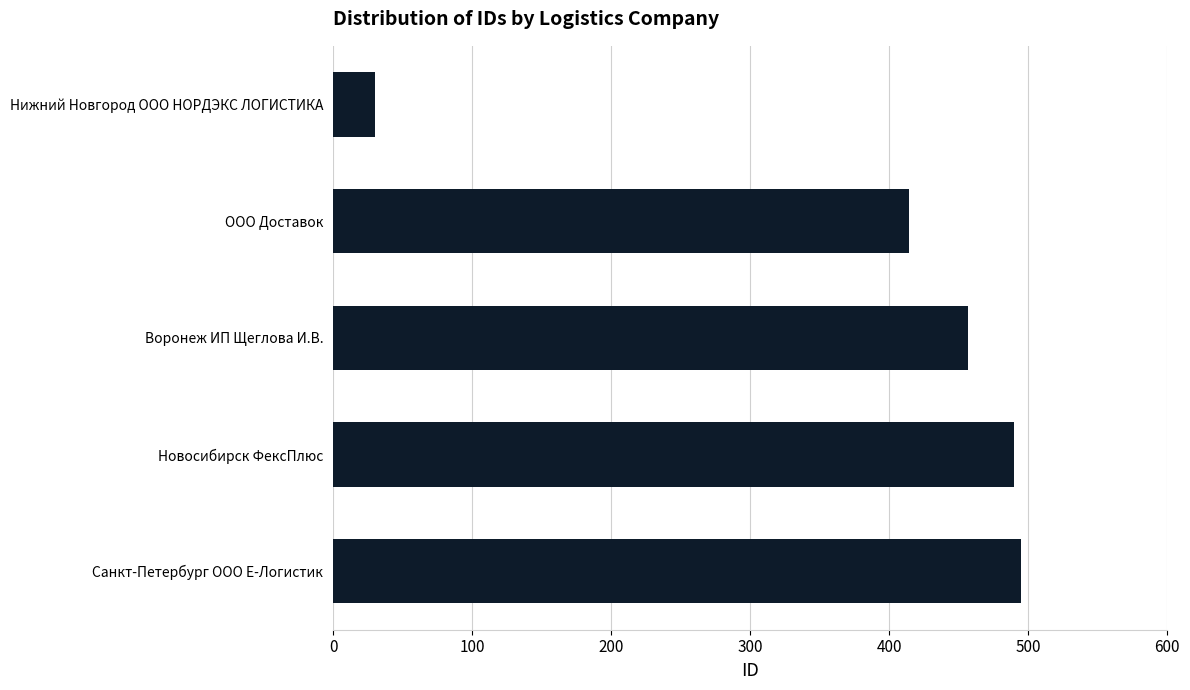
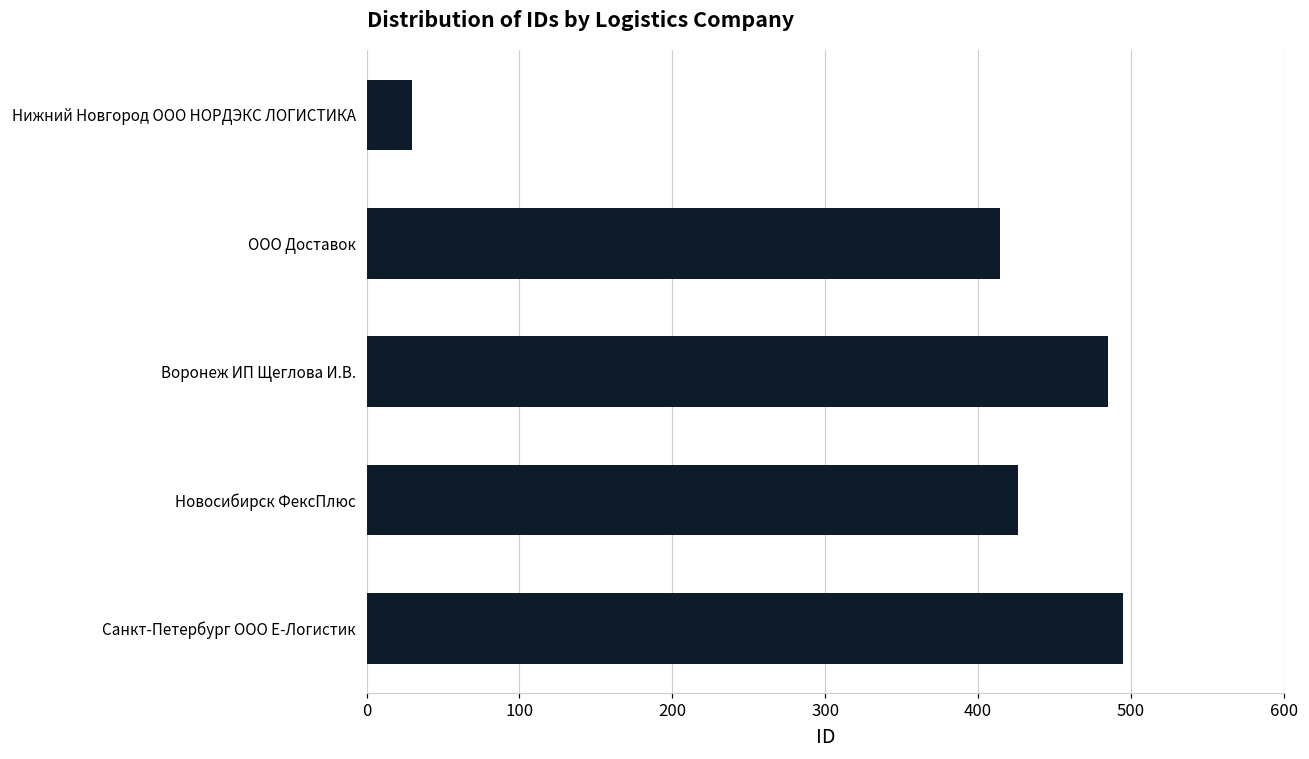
Воронеж ИП Щеглова И.В.: 457 -> 485
Новосибирск ФексПлюс: 490 -> 426
